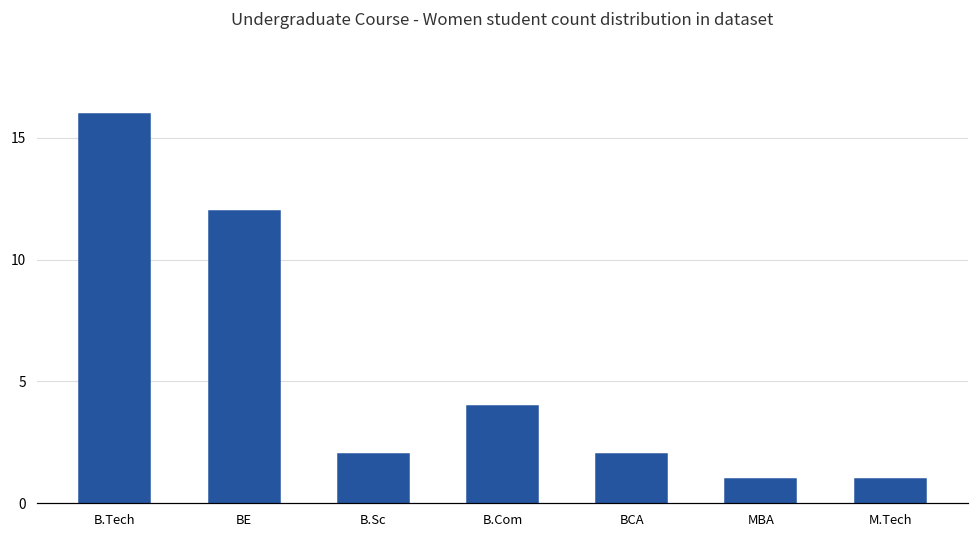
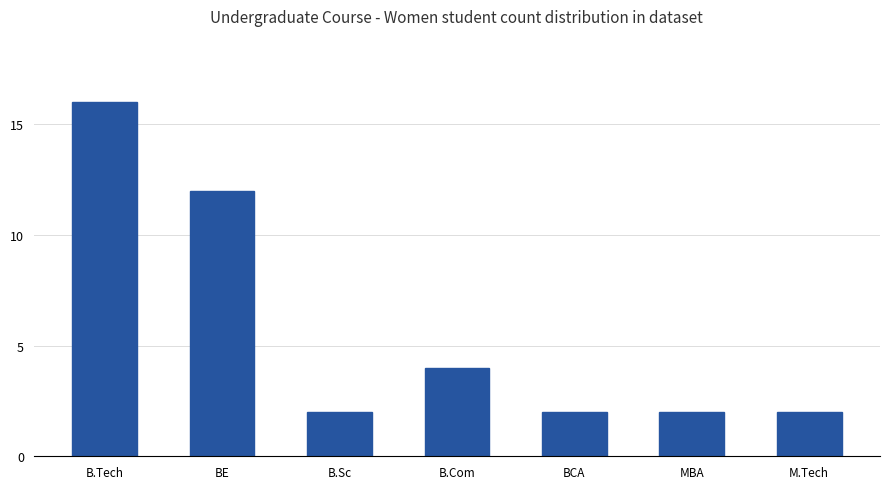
MBA: 1 -> 2
M.Tech: 1 -> 2
